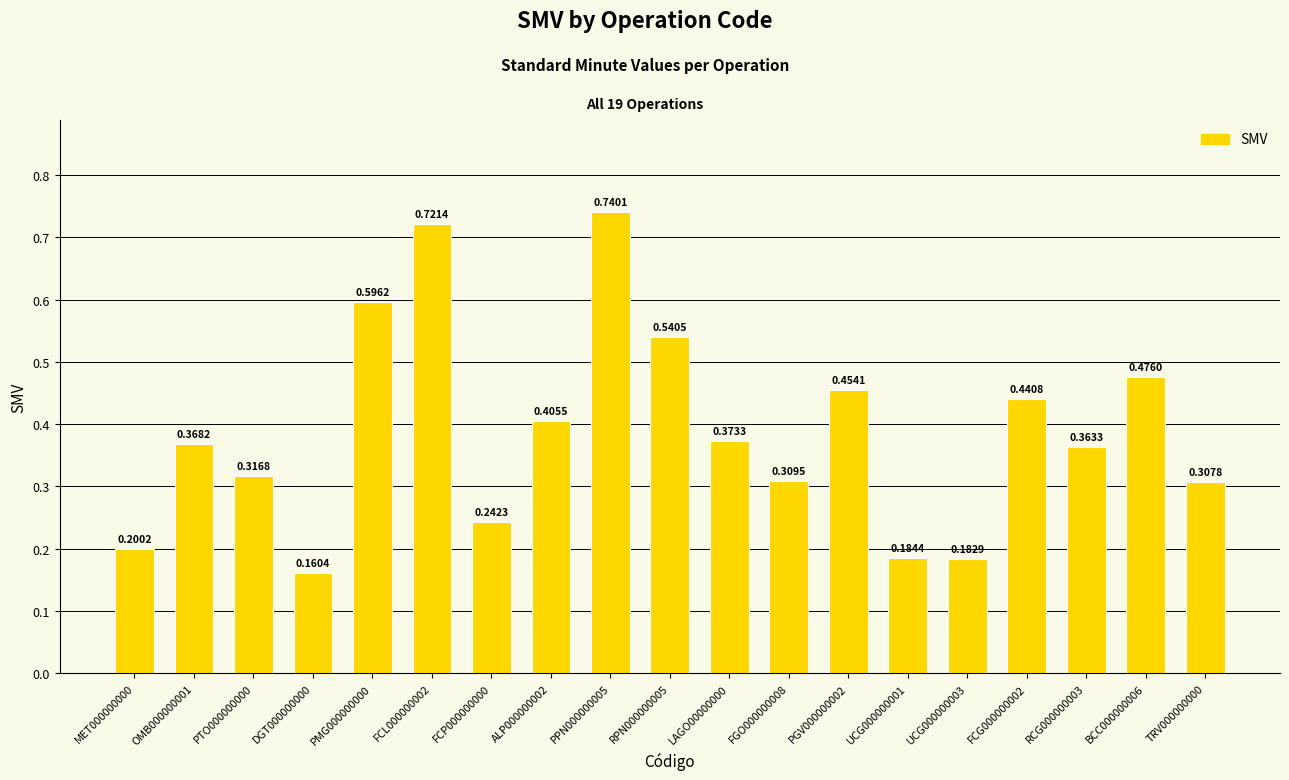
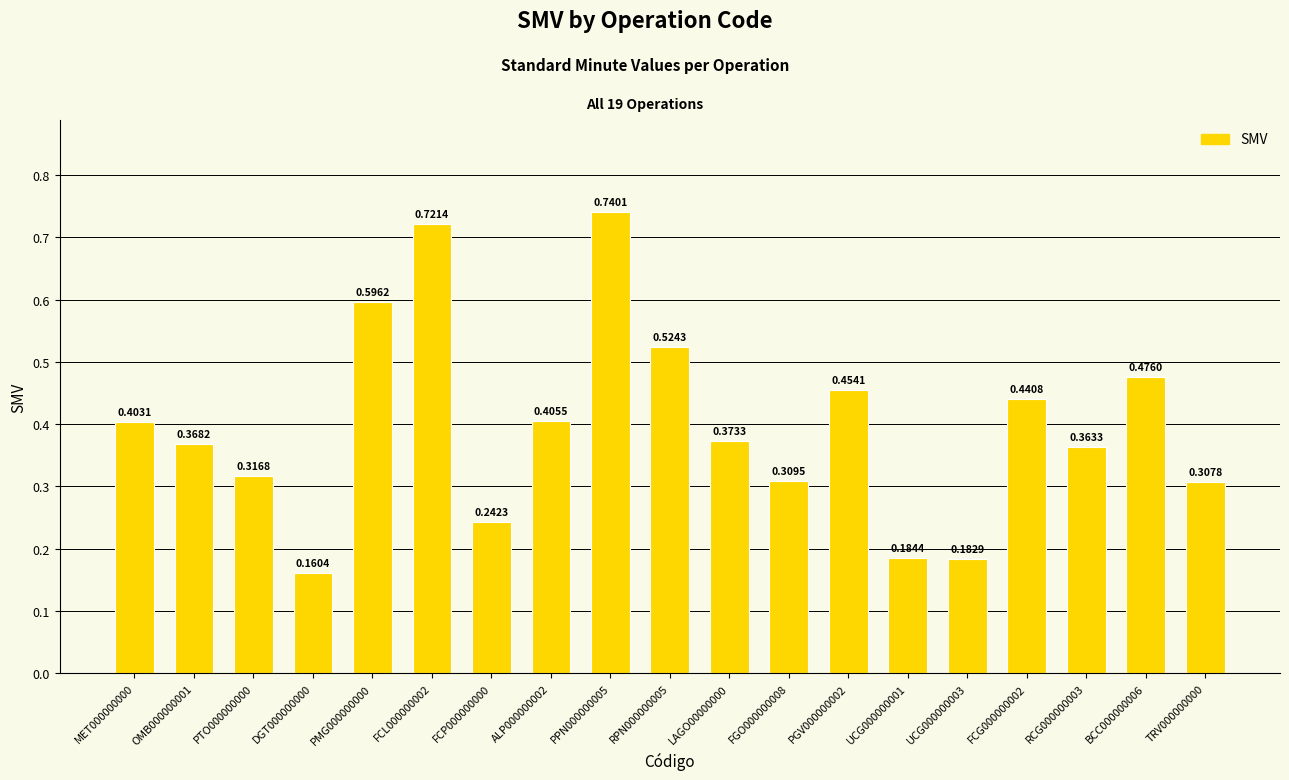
MET000000000: 0.2002 -> 0.4031
RPN000000005: 0.5405 -> 0.5243
